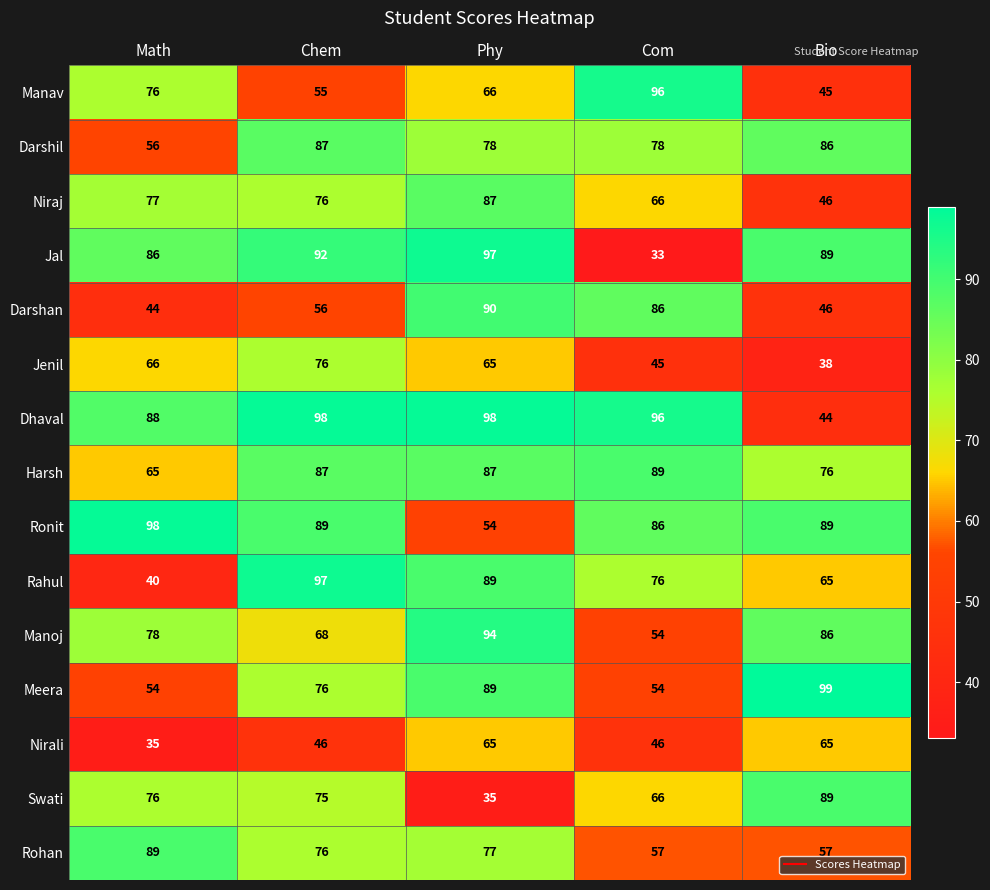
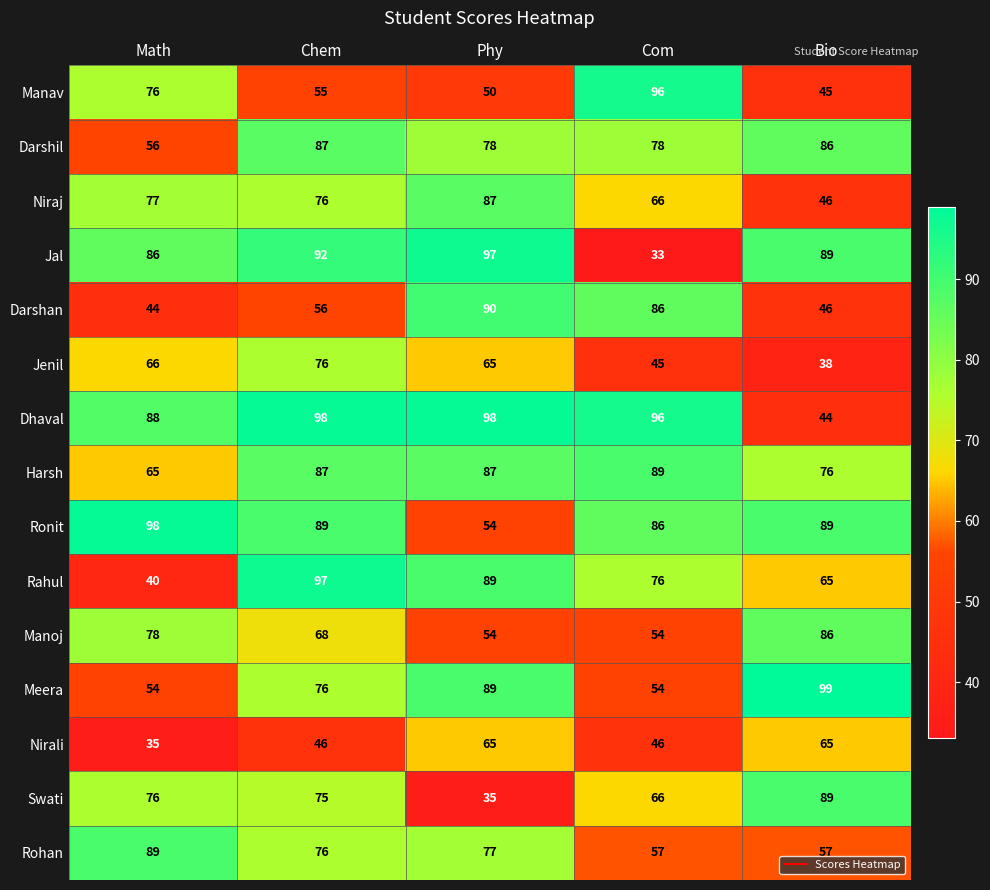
Manav, Phy: 66 -> 50
Manoj, Phy: 94 -> 54
